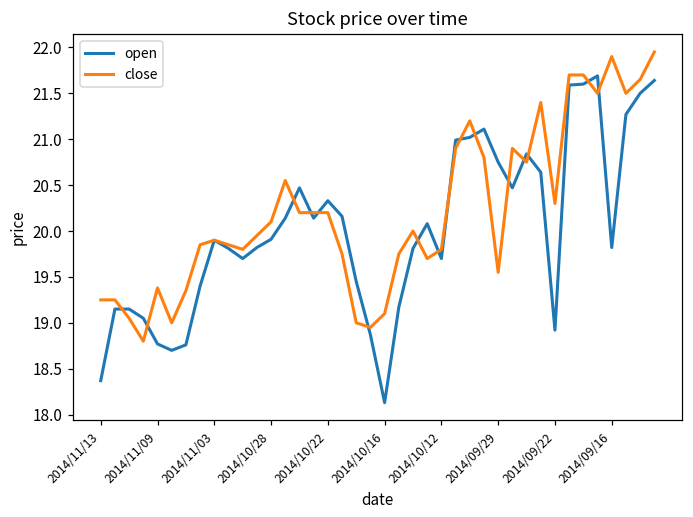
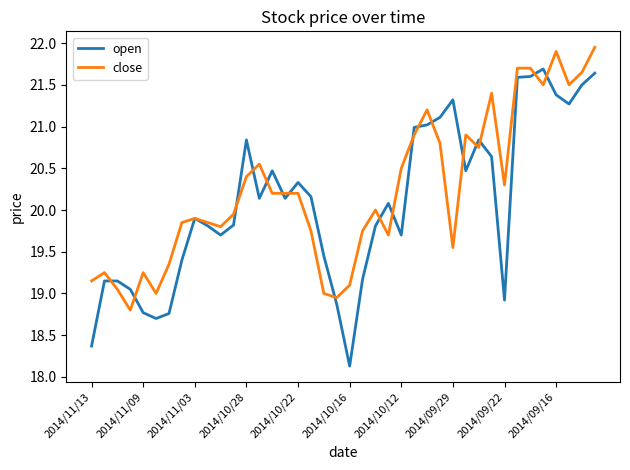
close, 2014/11/13: 19.3 -> 19.2
close, 2014/11/09: 19.4 -> 19.3
open, 2014/10/28: 19.9 -> 20.8
close, 2014/10/28: 20.1 -> 20.4
close, 2014/10/12: 19.8 -> 20.5
open, 2014/09/29: 20.8 -> 21.3
open, 2014/09/16: 19.8 -> 21.4
